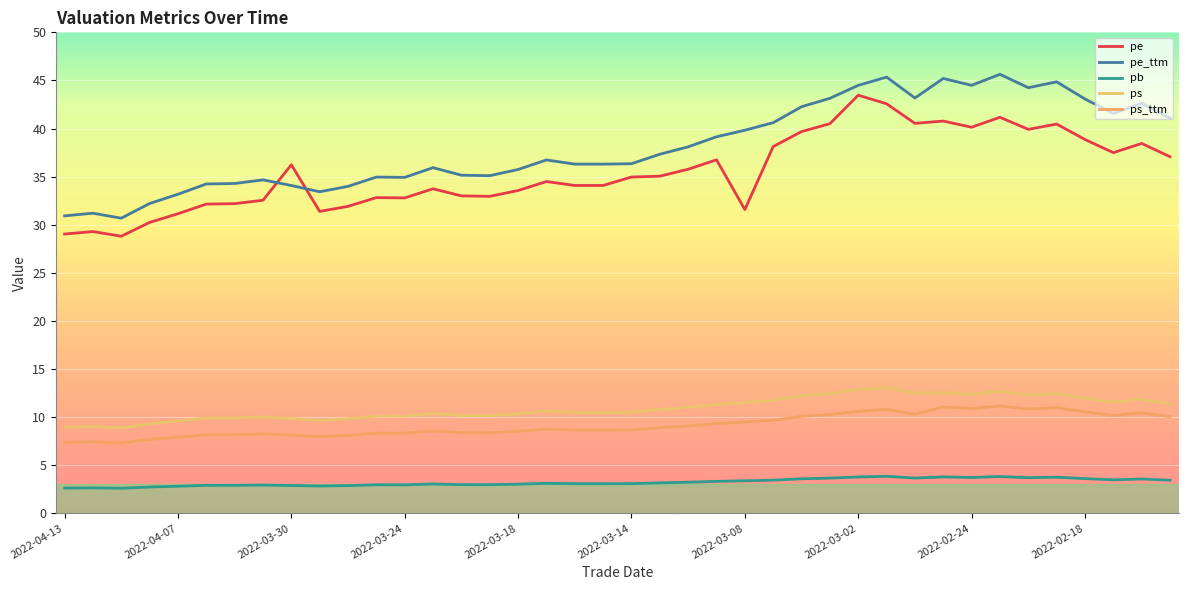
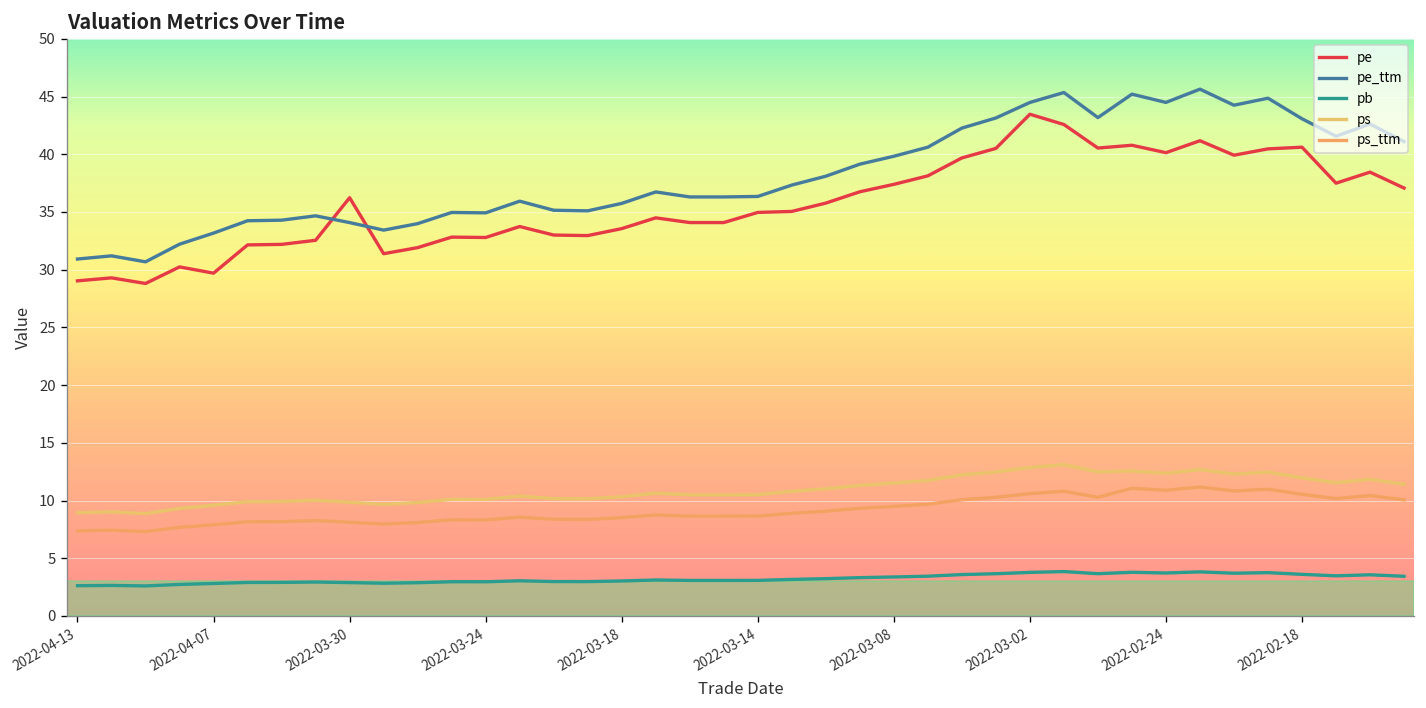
pe, 2022-04-07: 31 -> 30
pe, 2022-03-08: 32 -> 37
pe, 2022-02-18: 39 -> 41
